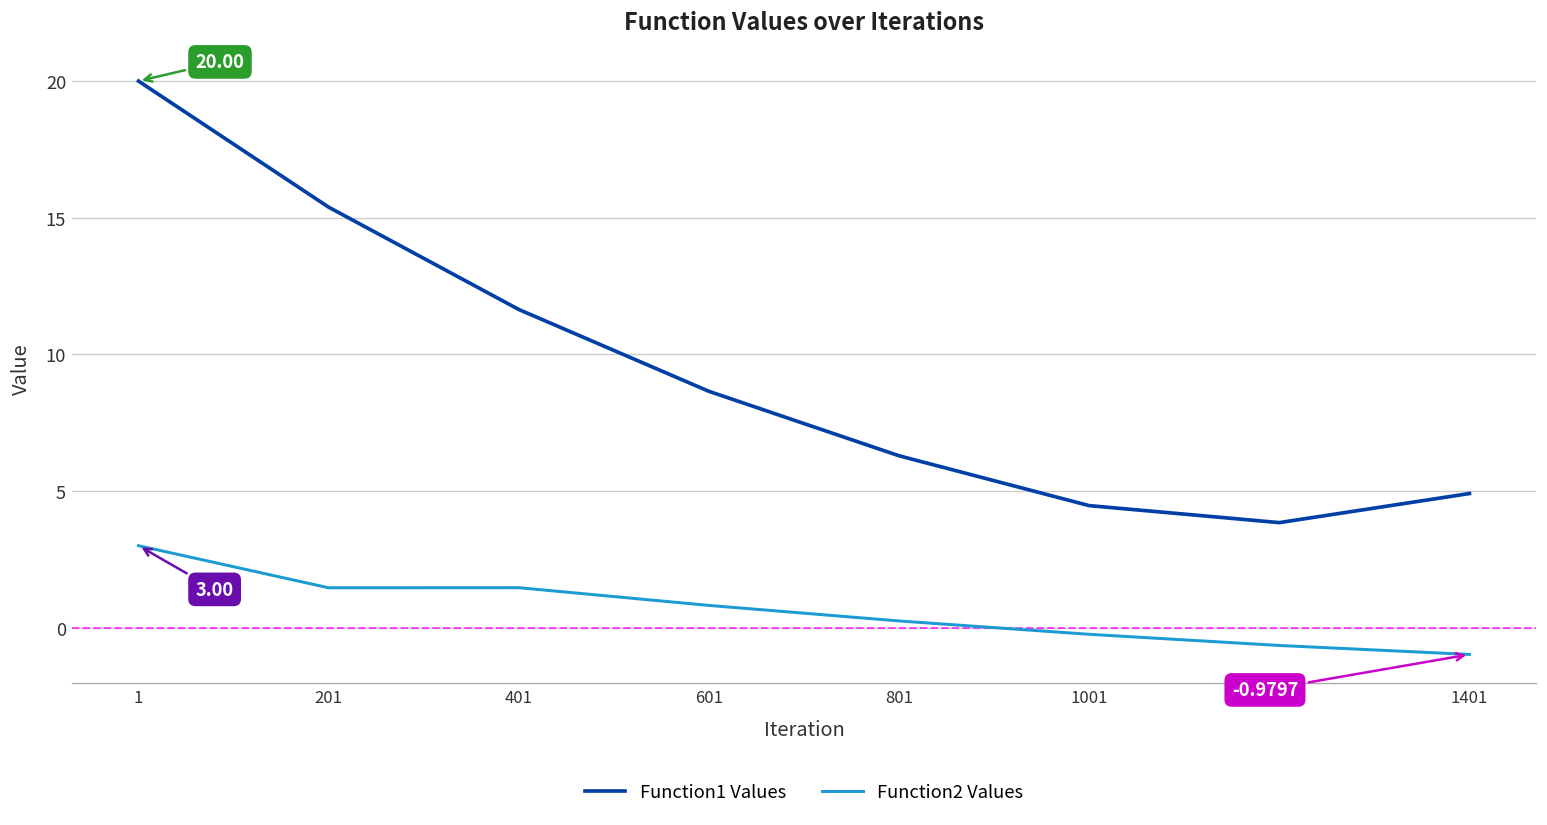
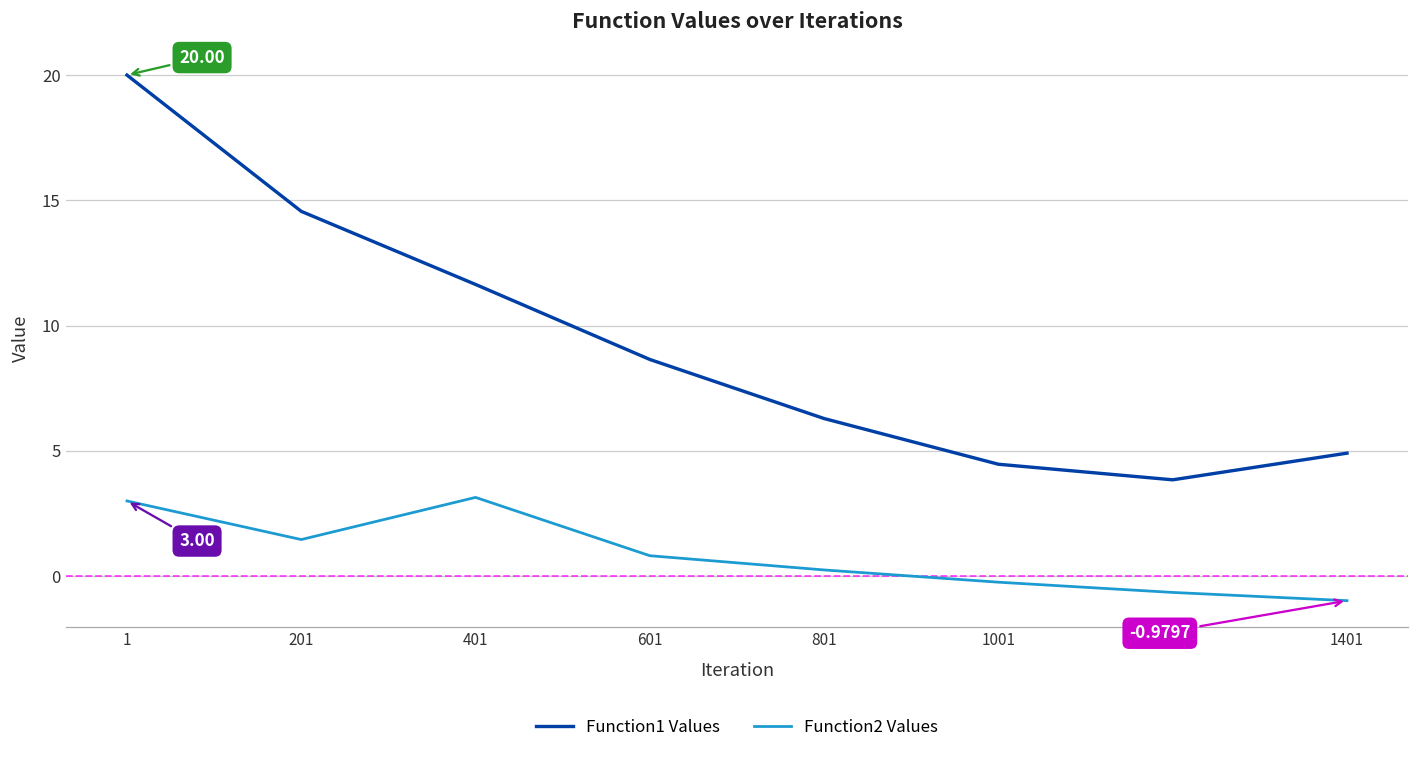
Function1 Values, 201: 15.4 -> 14.6
Function2 Values, 401: 1.5 -> 3.1
